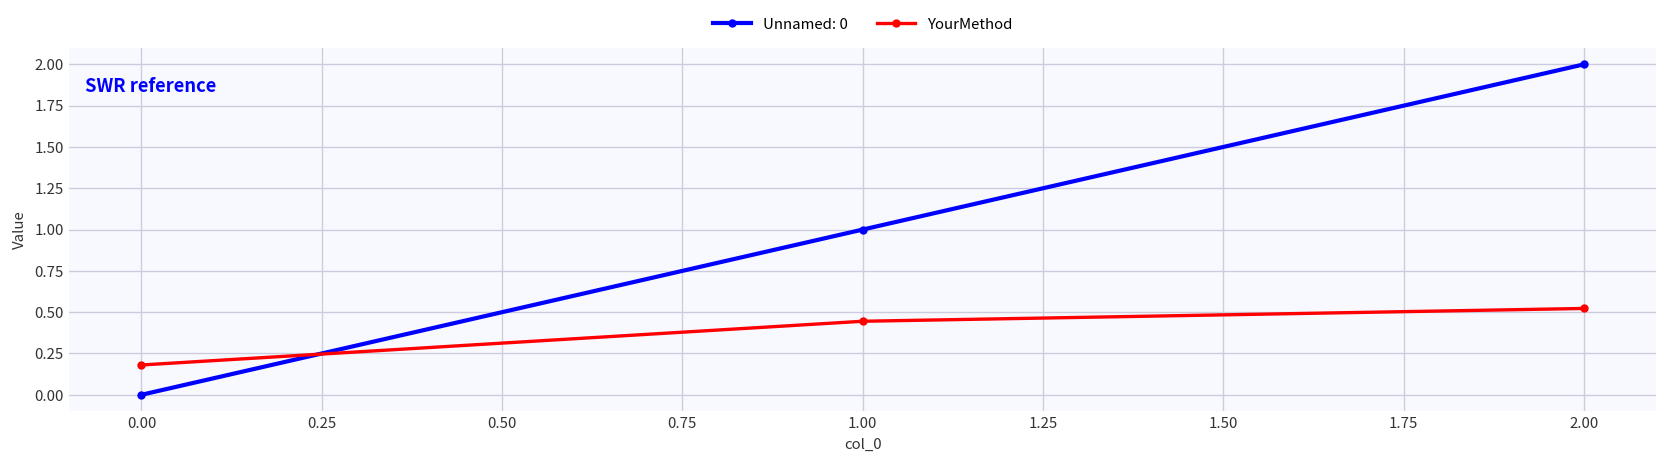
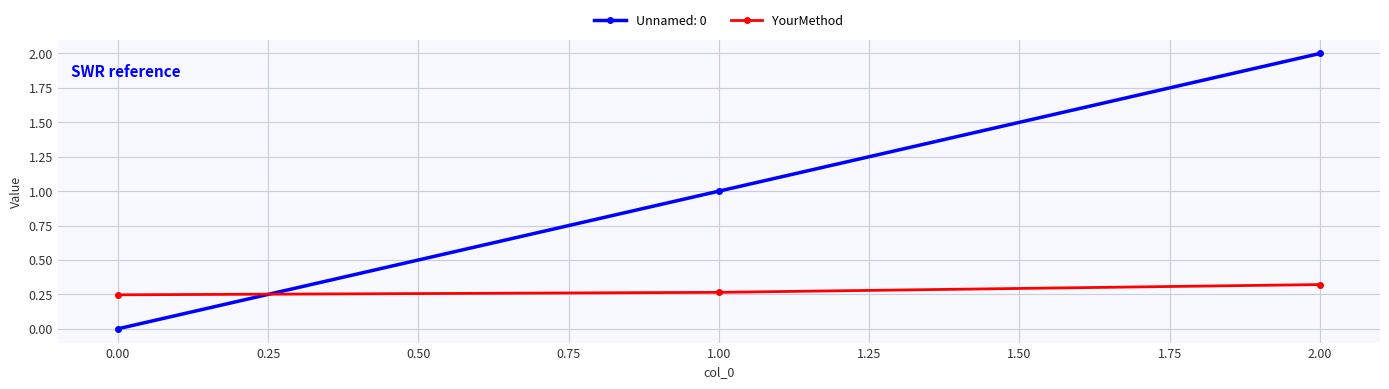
YourMethod, 0.00: 0.18 -> 0.25
YourMethod, 1.00: 0.45 -> 0.26
YourMethod, 2.00: 0.52 -> 0.32
